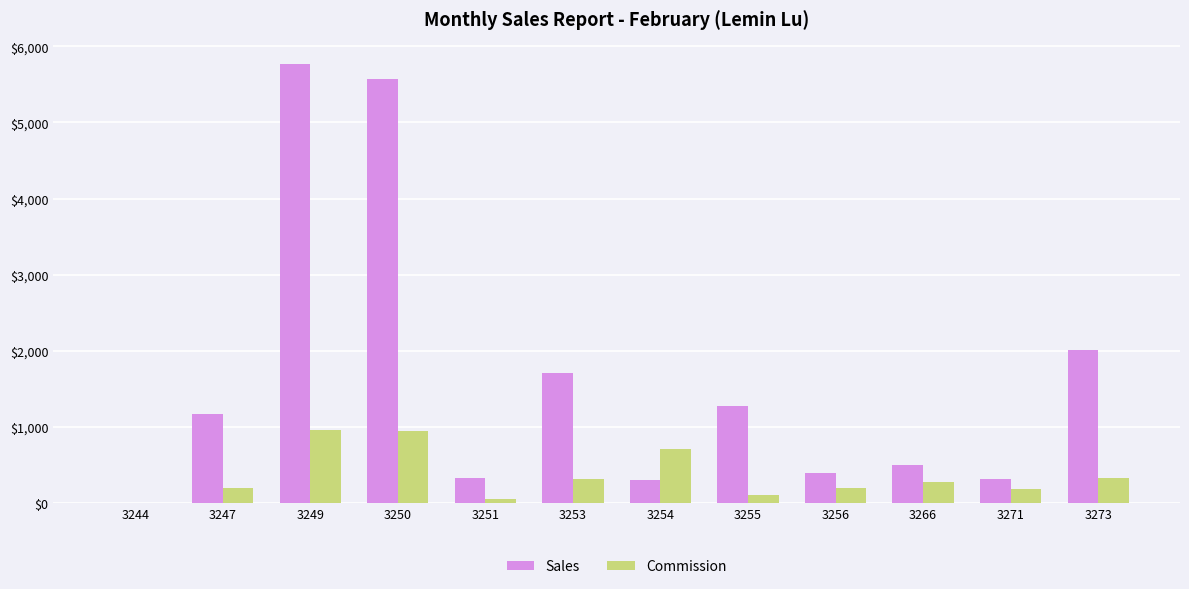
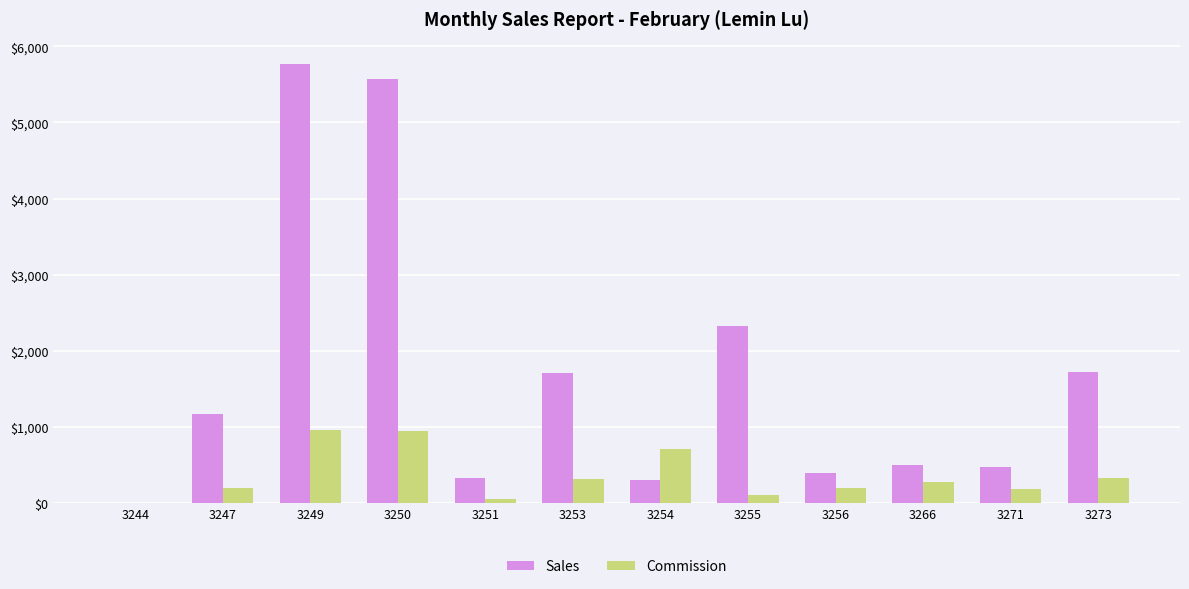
Sales, 3255: $1,300 -> $2,300
Sales, 3271: $300 -> $500
Sales, 3273: $2,000 -> $1,700
